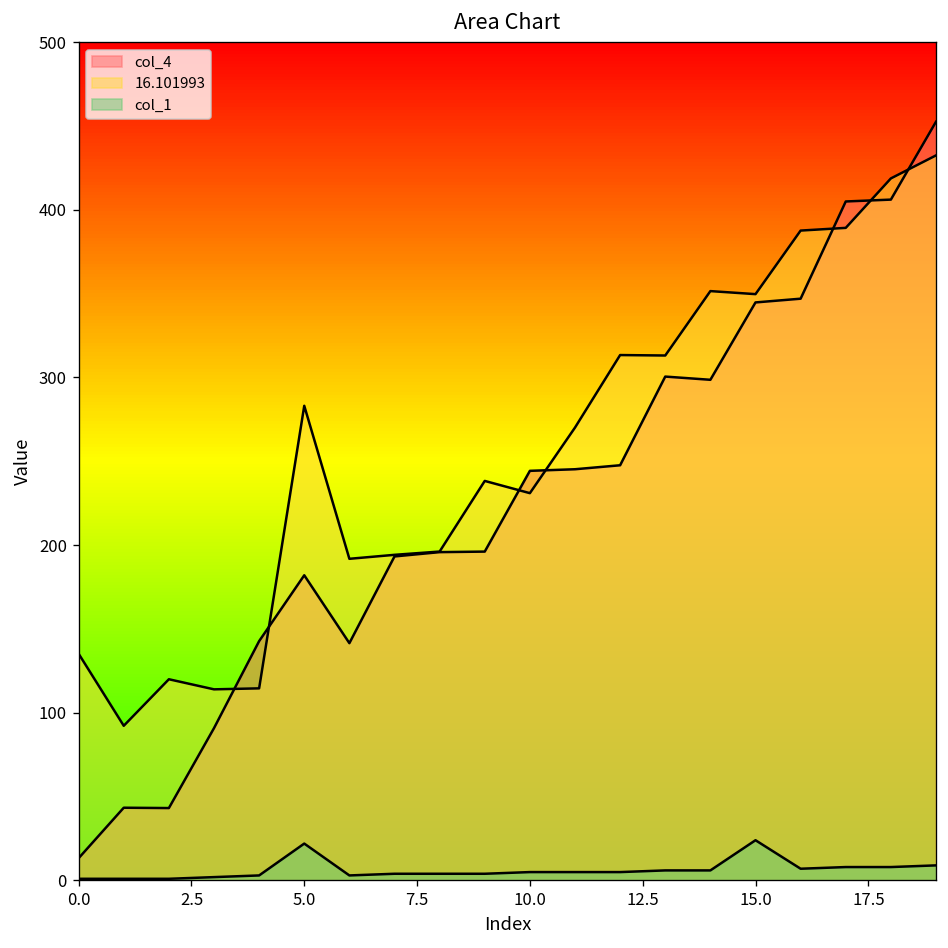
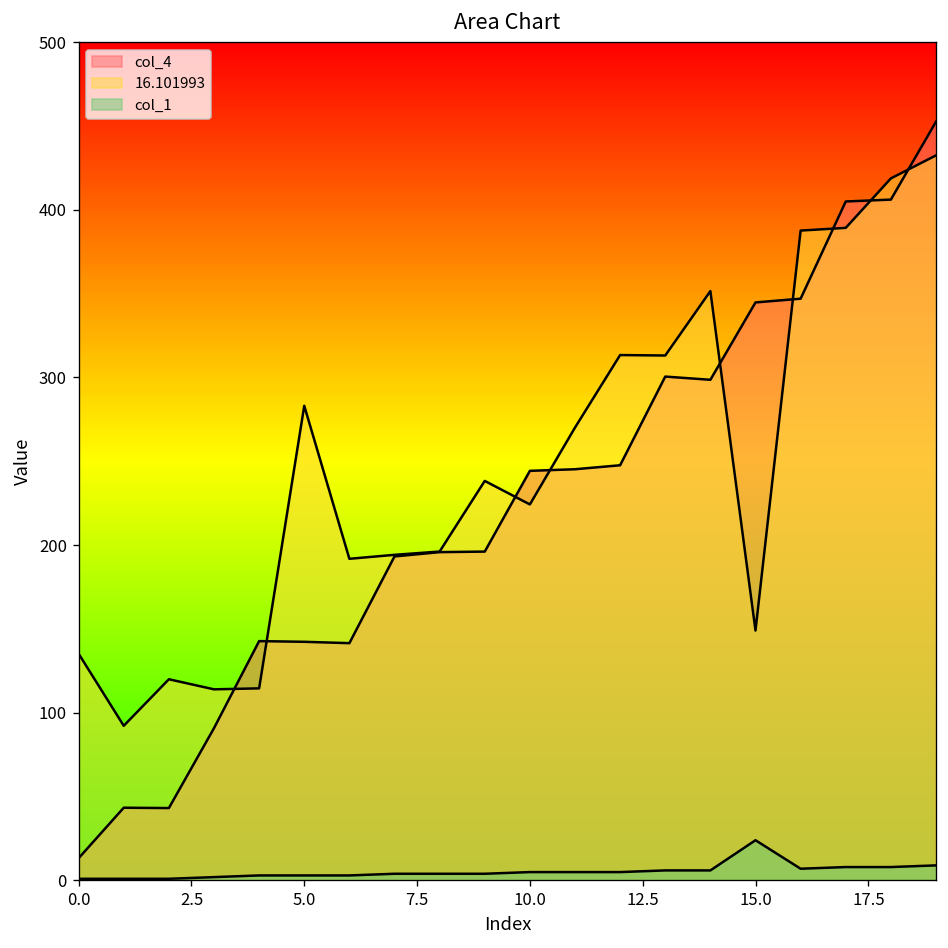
col_4, 5.0: 182 -> 142
col_1, 5.0: 22 -> 3
16.101993, 10.0: 231 -> 224
16.101993, 15.0: 350 -> 149
